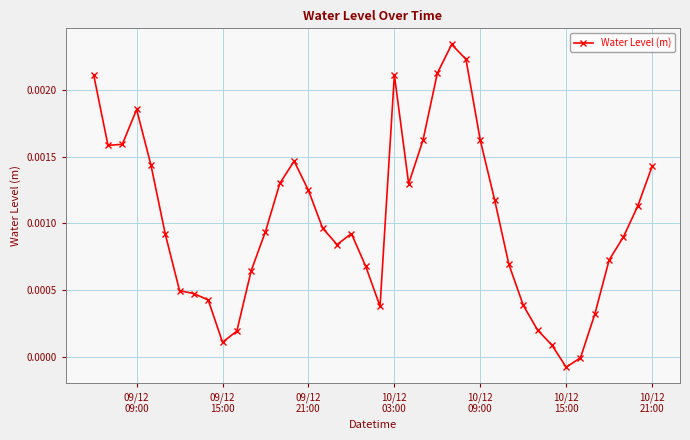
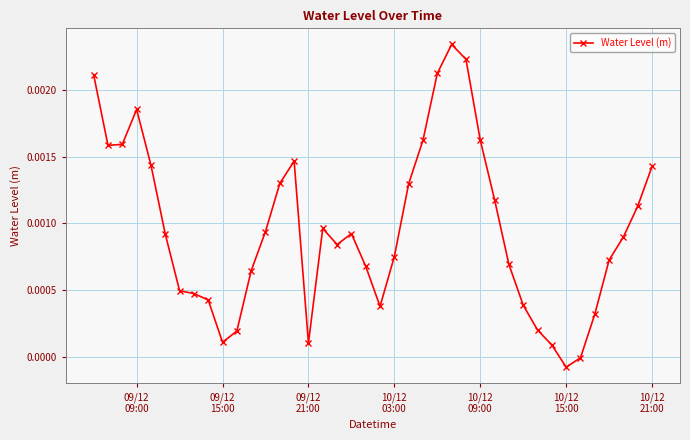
09/12 21:00: 0.00125 -> 0.00010
10/12 03:00: 0.00211 -> 0.00075
